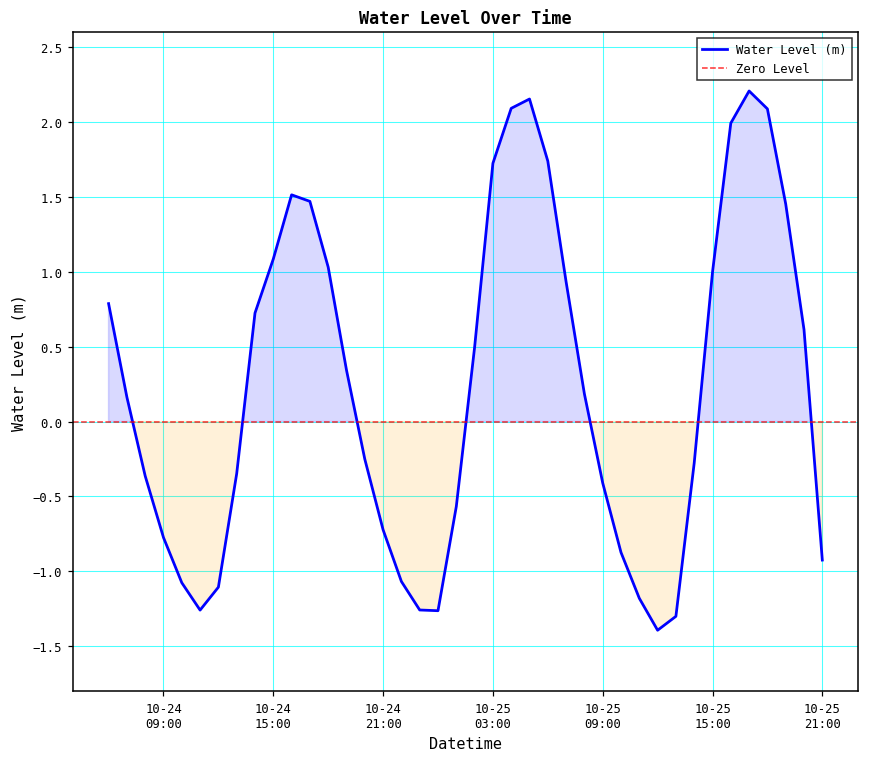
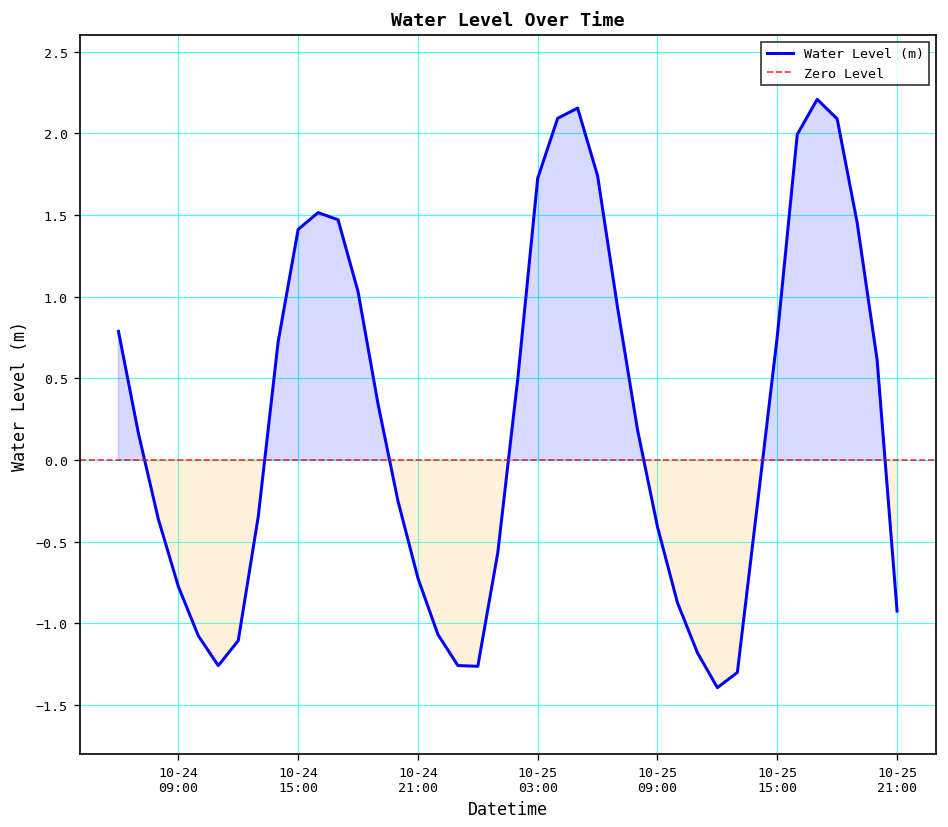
10-24 15:00: 1.09 -> 1.41
10-25 15:00: 1.00 -> 0.76
